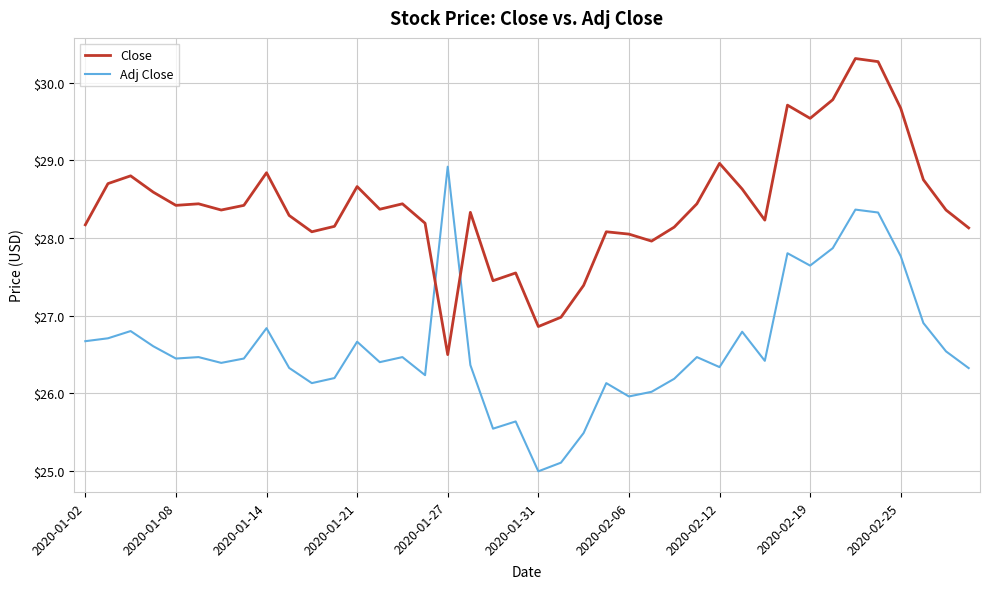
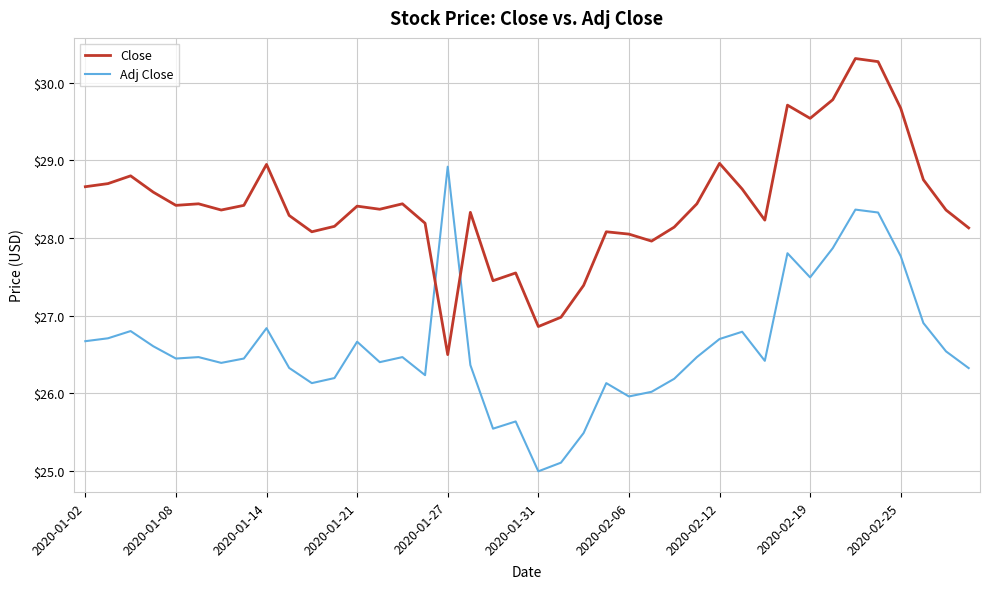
Close, 2020-01-02: $28.2 -> $28.7
Close, 2020-01-14: $28.8 -> $28.9
Close, 2020-01-21: $28.7 -> $28.4
Adj Close, 2020-02-12: $26.3 -> $26.7
Adj Close, 2020-02-19: $27.6 -> $27.5
